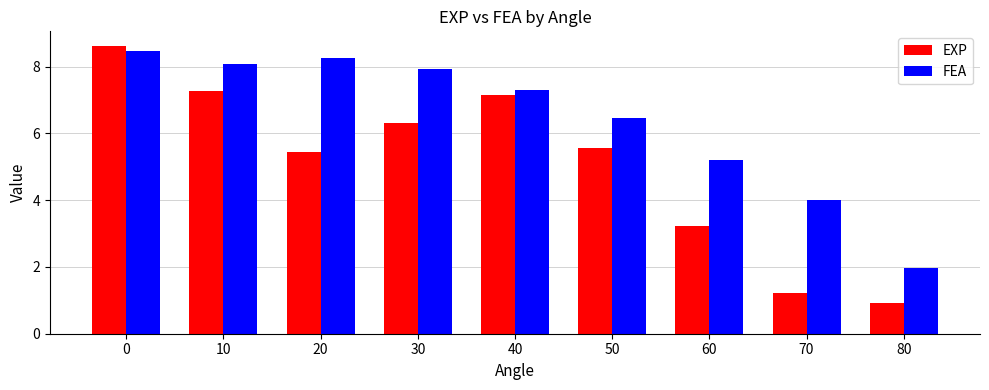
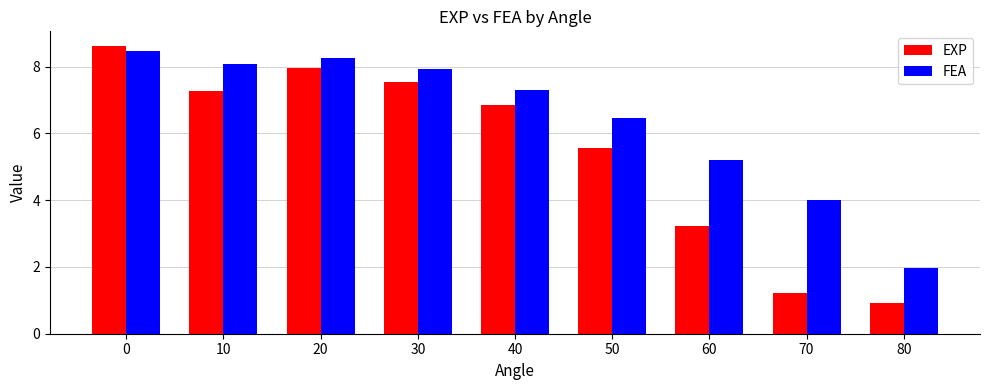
EXP, 20: 5.4 -> 8.0
EXP, 30: 6.3 -> 7.6
EXP, 40: 7.2 -> 6.9
